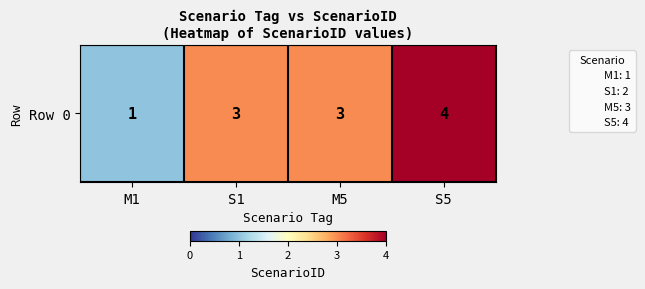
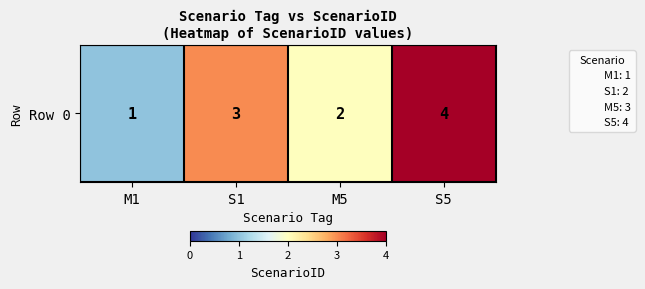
Row 0, M5: 3 -> 2
